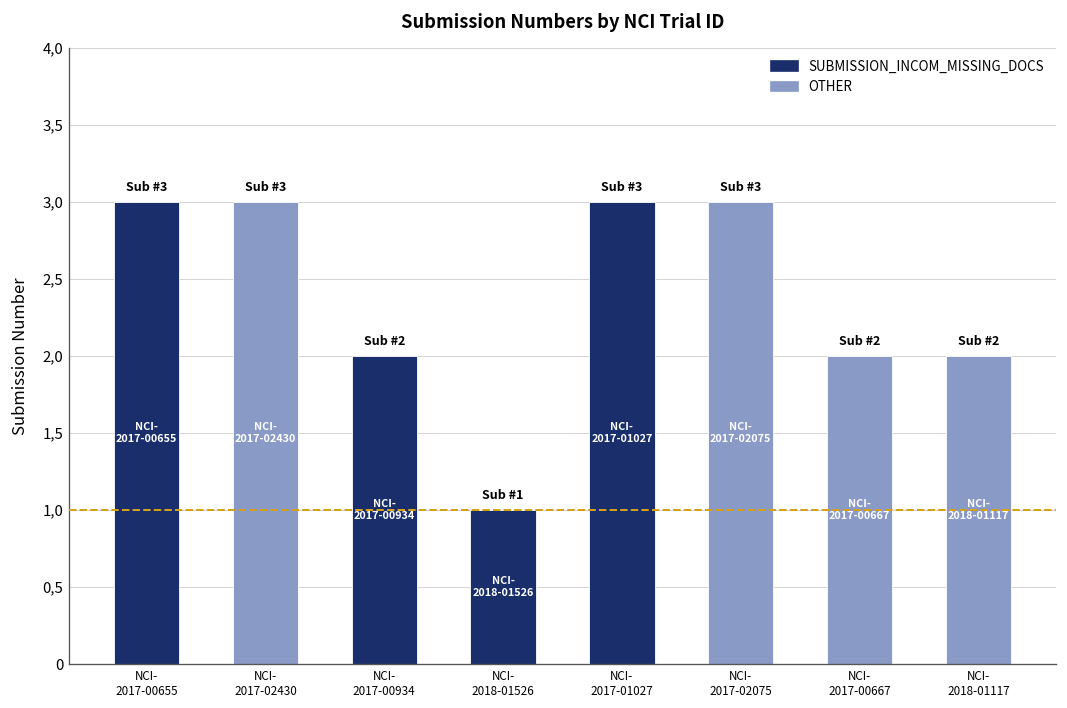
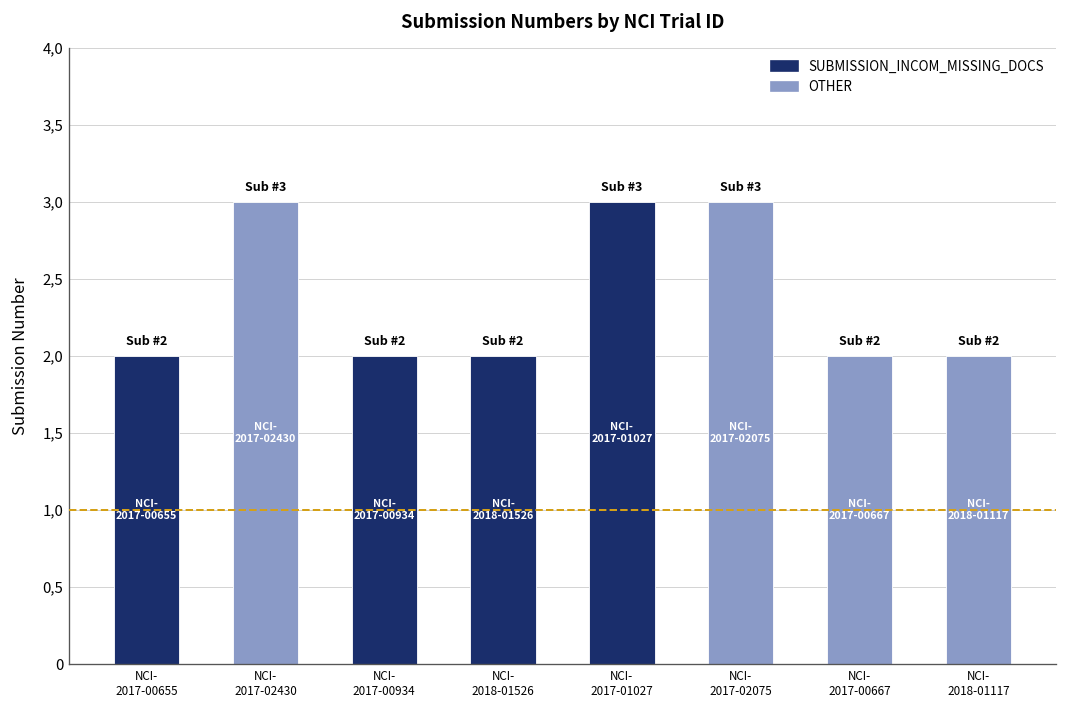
NCI- 2017-00655: 3 -> 2
NCI- 2018-01526: 1 -> 2
